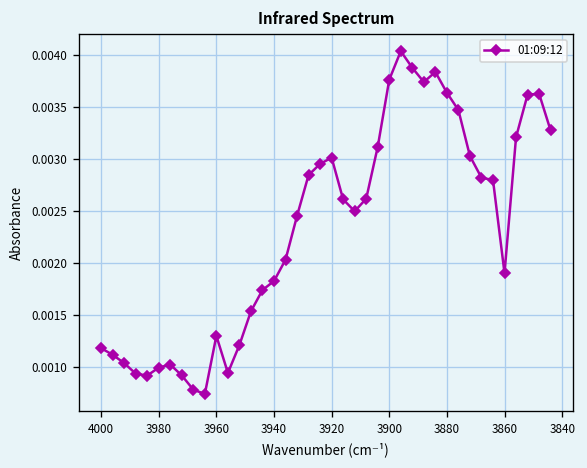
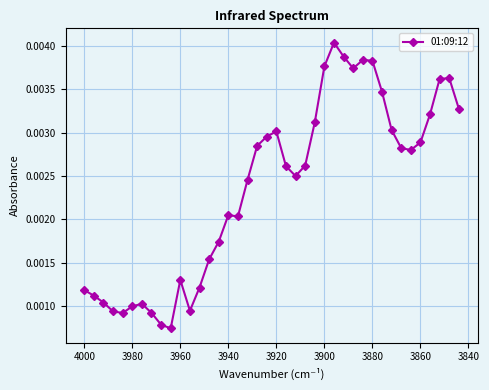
3940: 0.0018 -> 0.0020
3880: 0.0036 -> 0.0038
3860: 0.0019 -> 0.0029
